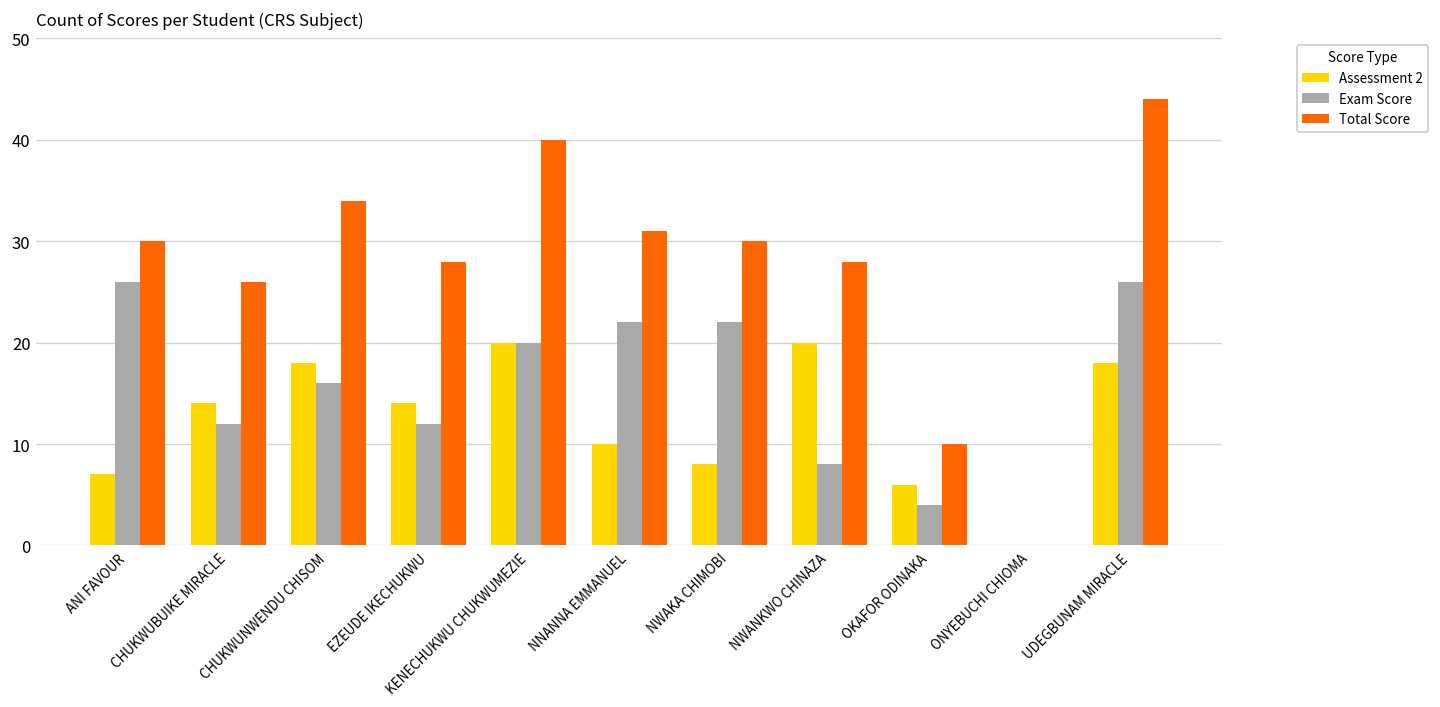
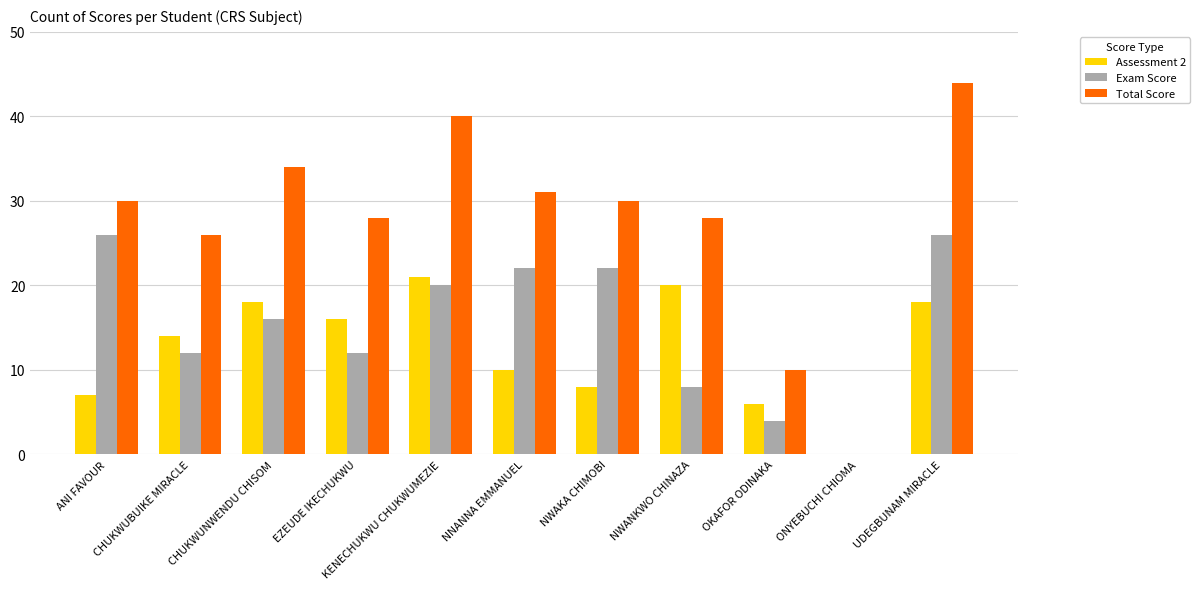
Assessment 2, EZEUDE IKECHUKWU: 14 -> 16
Assessment 2, KENECHUKWU CHUKWUMEZIE: 20 -> 21
